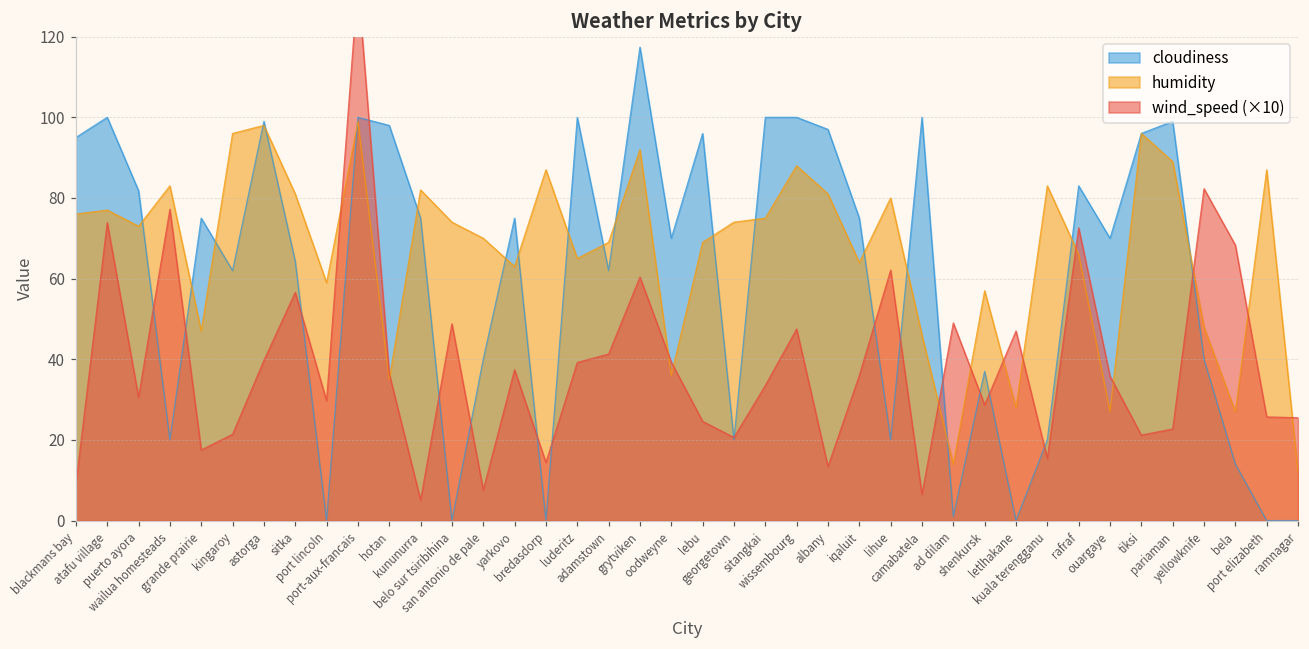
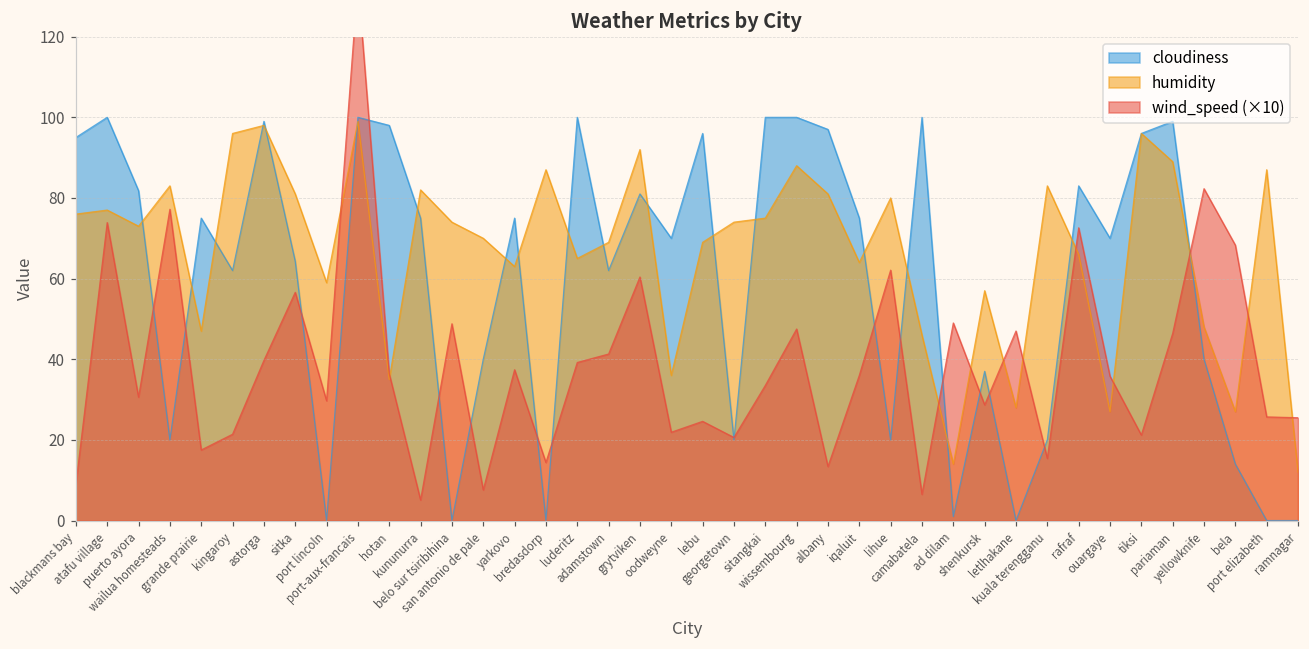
cloudiness, grytviken: 117 -> 81
wind_speed (×10), oodweyne: 39 -> 22
wind_speed (×10), pariaman: 23 -> 46
